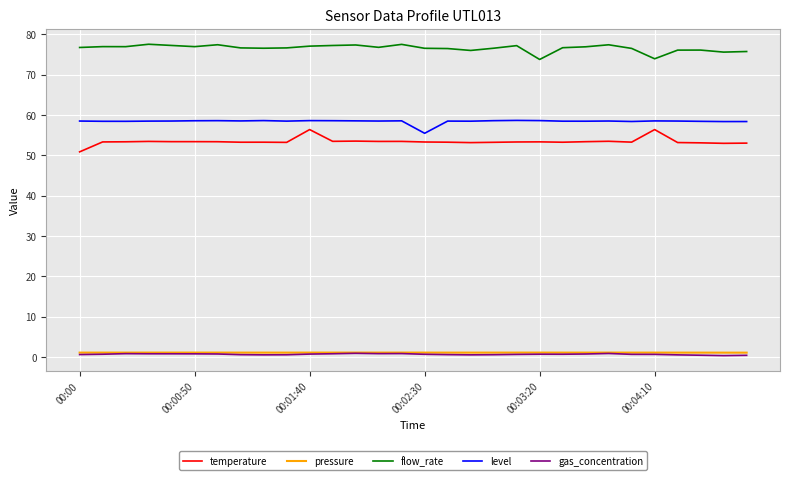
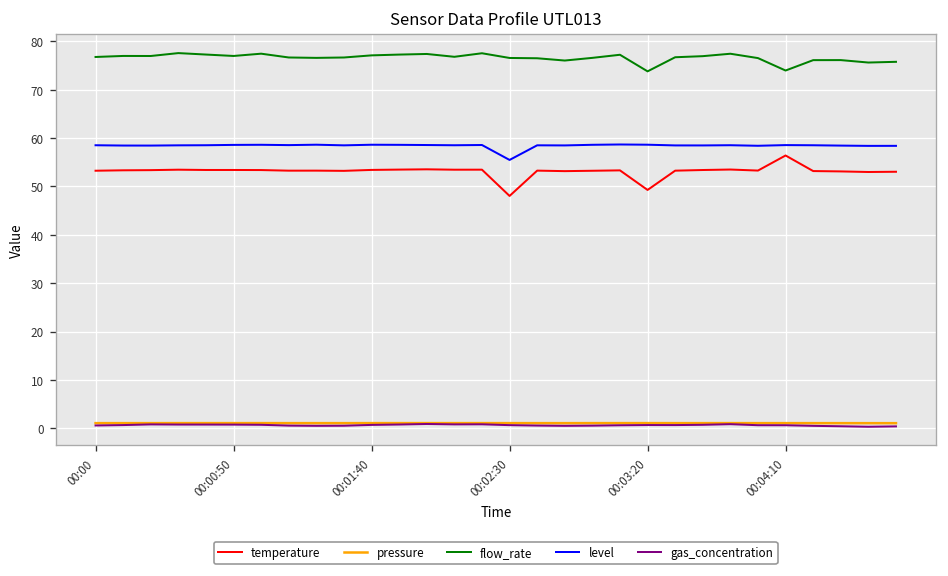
temperature, 00:00: 51 -> 53
temperature, 00:01:40: 56 -> 53
temperature, 00:02:30: 53 -> 48
temperature, 00:03:20: 53 -> 49
